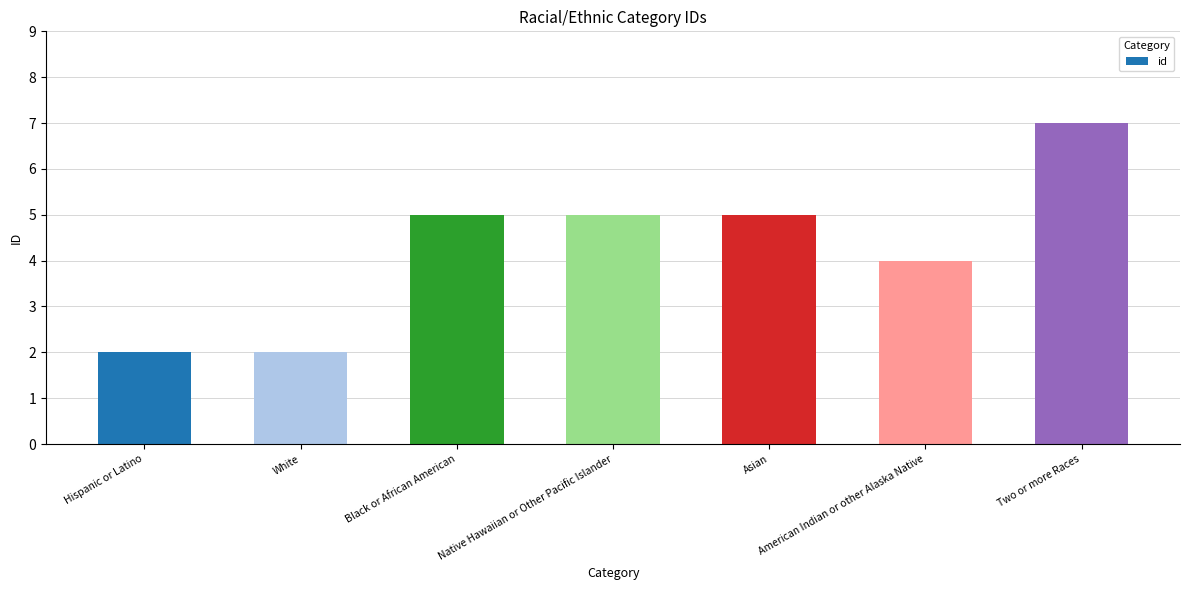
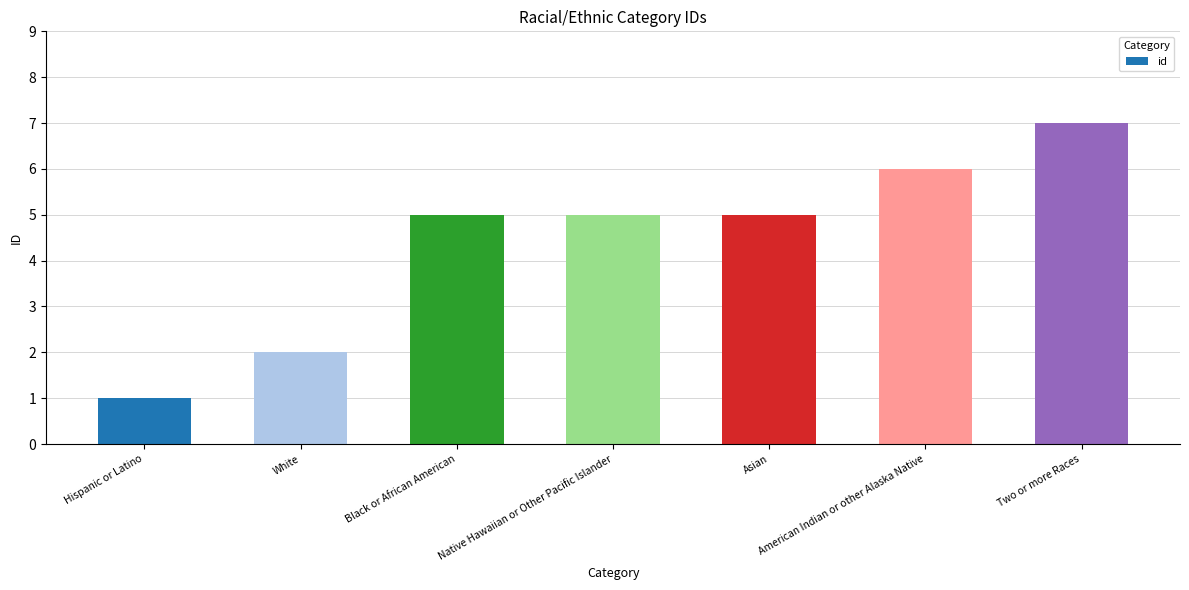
Hispanic or Latino: 2 -> 1
American Indian or other Alaska Native: 4 -> 6
